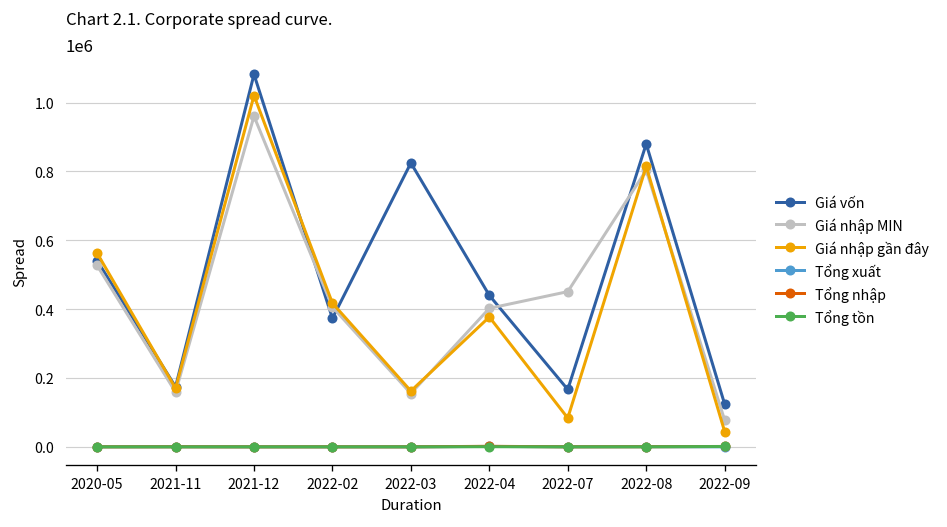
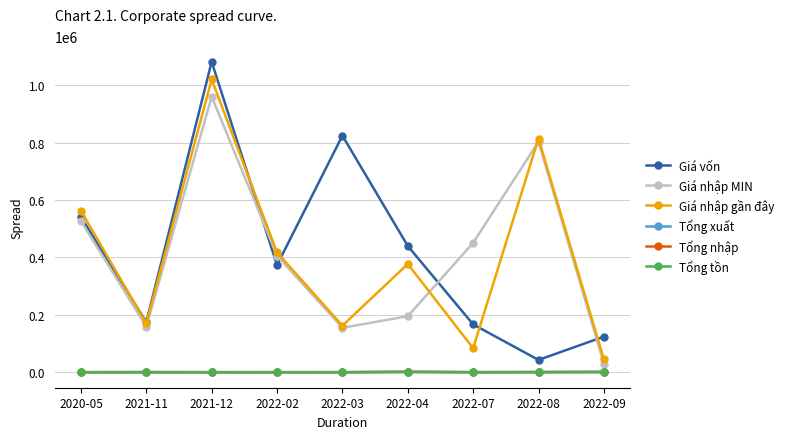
Giá nhập MIN, 2022-04: 400000 -> 200000
Giá vốn, 2022-08: 880000 -> 40000
Giá nhập MIN, 2022-09: 80000 -> 30000
